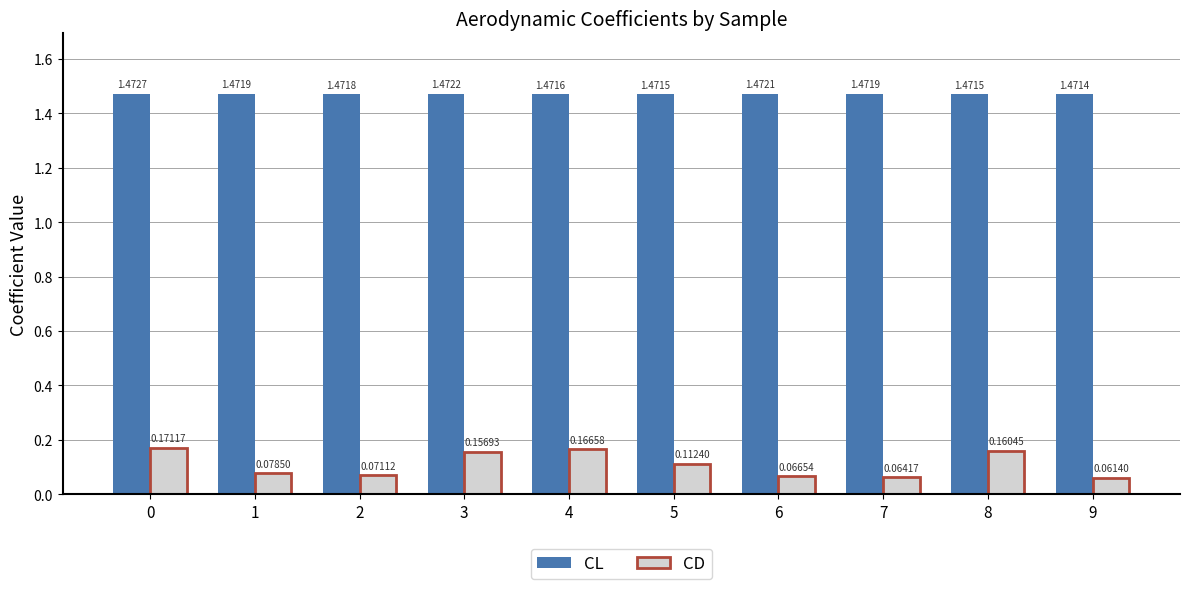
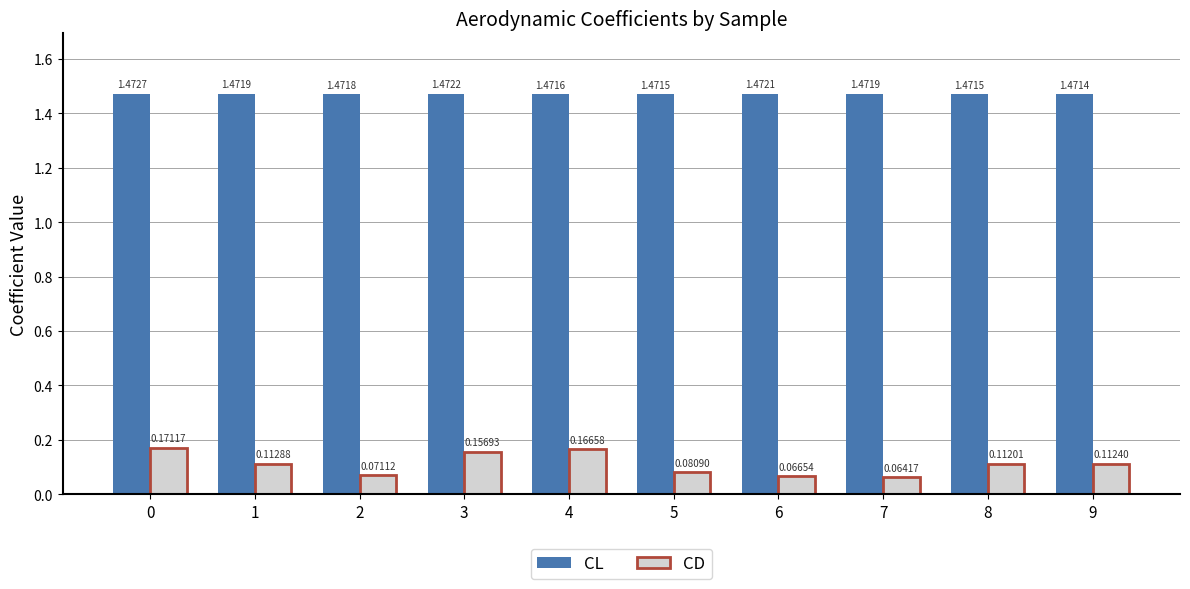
CD, 1: 0.07850 -> 0.11288
CD, 5: 0.11240 -> 0.08090
CD, 8: 0.16045 -> 0.11201
CD, 9: 0.06140 -> 0.11240
